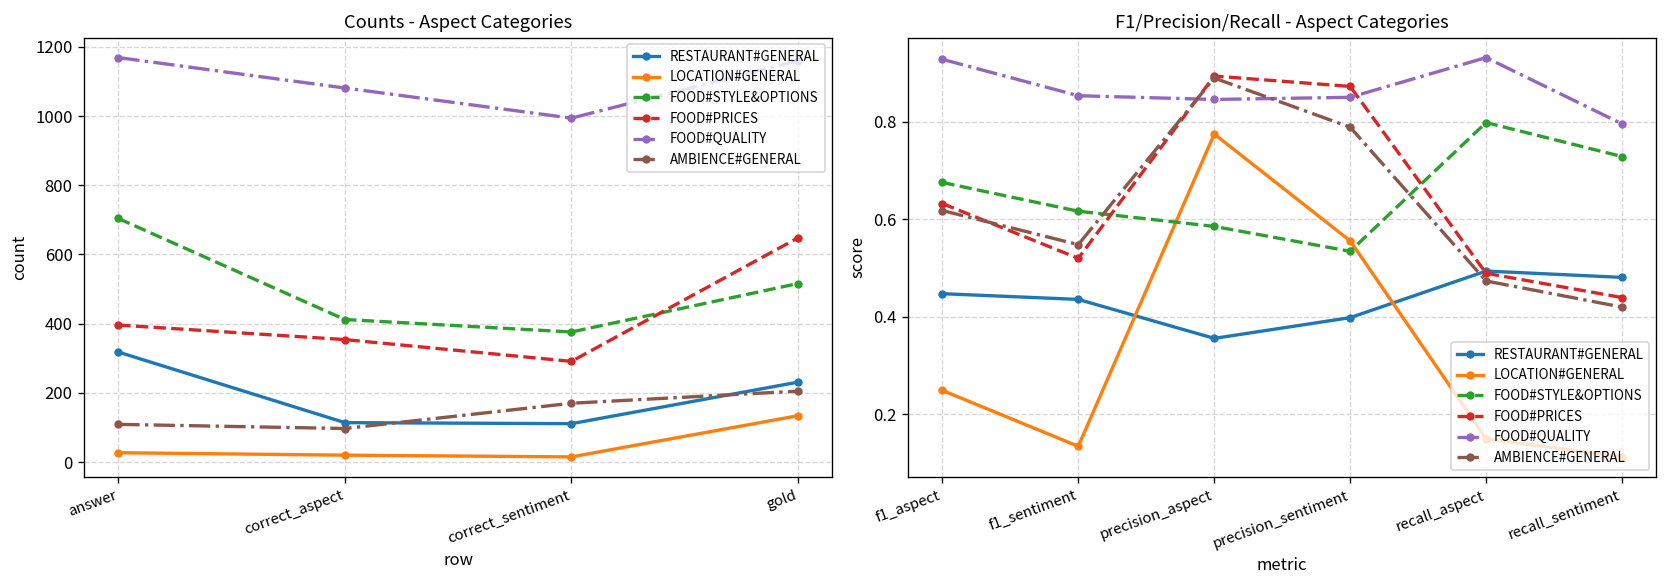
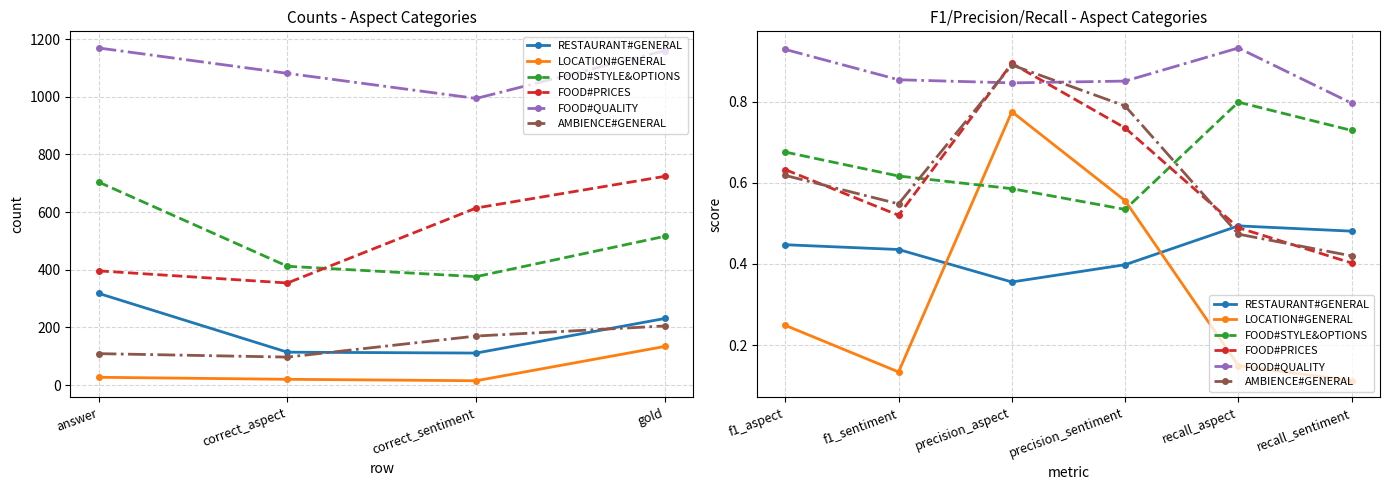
Counts - Aspect Categories, FOOD#PRICES, correct_sentiment: 290 -> 610
Counts - Aspect Categories, FOOD#PRICES, gold: 650 -> 720
F1/Precision/Recall - Aspect Categories, FOOD#PRICES, precision_sentiment: 0.87 -> 0.73
F1/Precision/Recall - Aspect Categories, FOOD#PRICES, recall_sentiment: 0.44 -> 0.40
